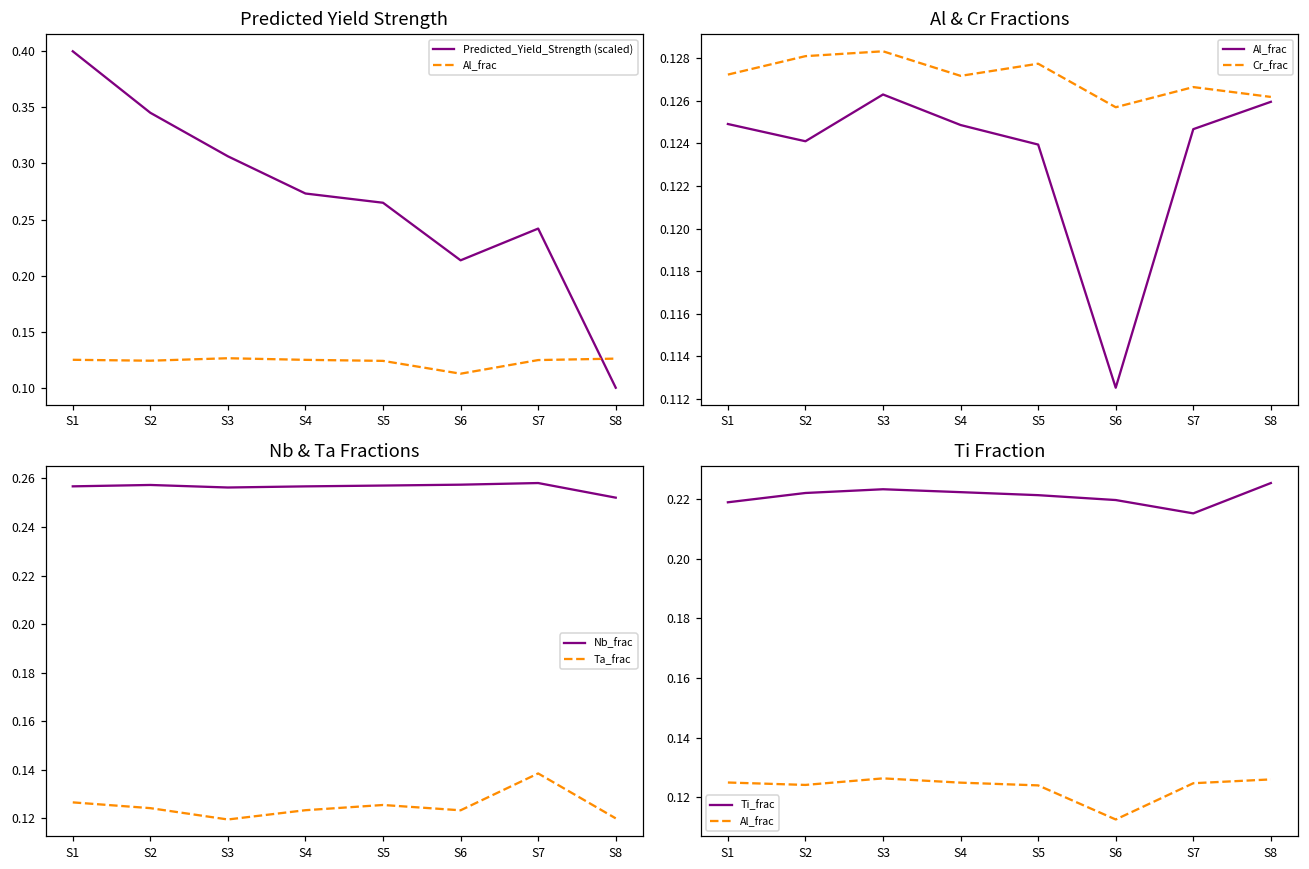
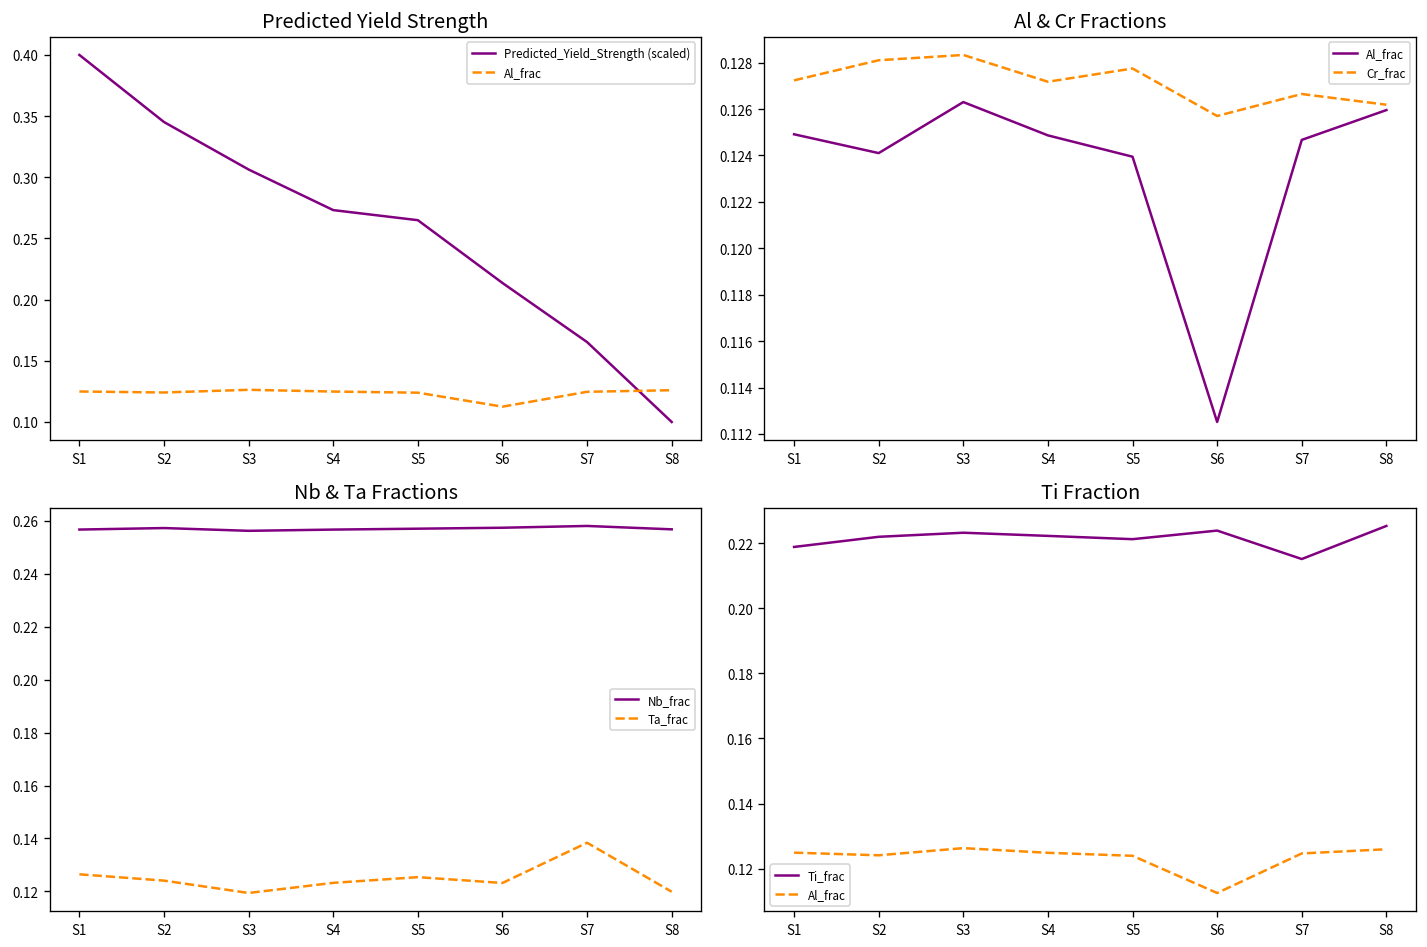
Predicted Yield Strength, Predicted_Yield_Strength (scaled), S7: 0.242 -> 0.165
Nb & Ta Fractions, Nb_frac, S8: 0.252 -> 0.257
Ti Fraction, Ti_frac, S6: 0.220 -> 0.224
